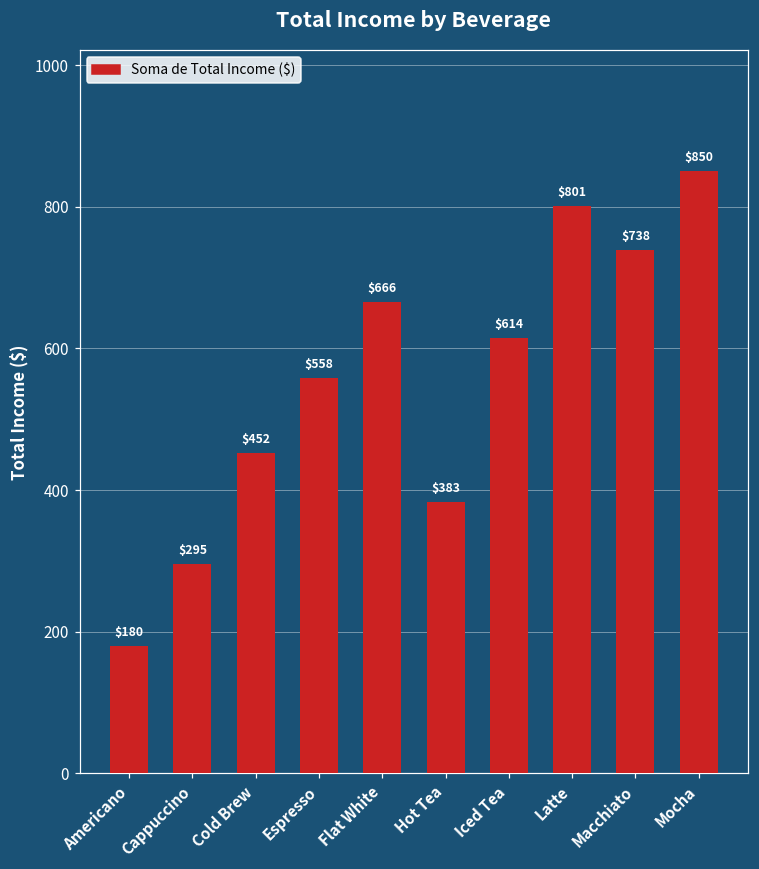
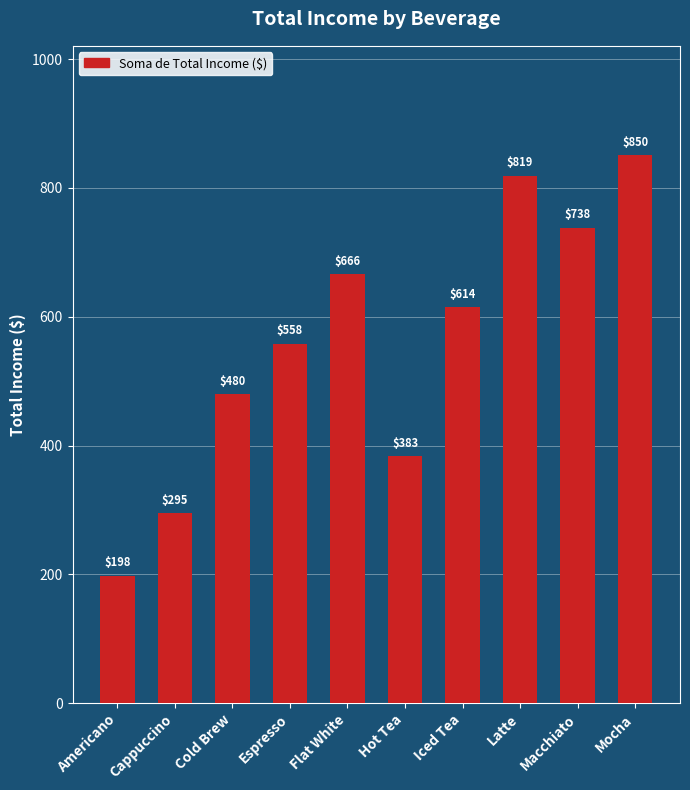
Americano: $180 -> $198
Cold Brew: $452 -> $480
Latte: $801 -> $819
